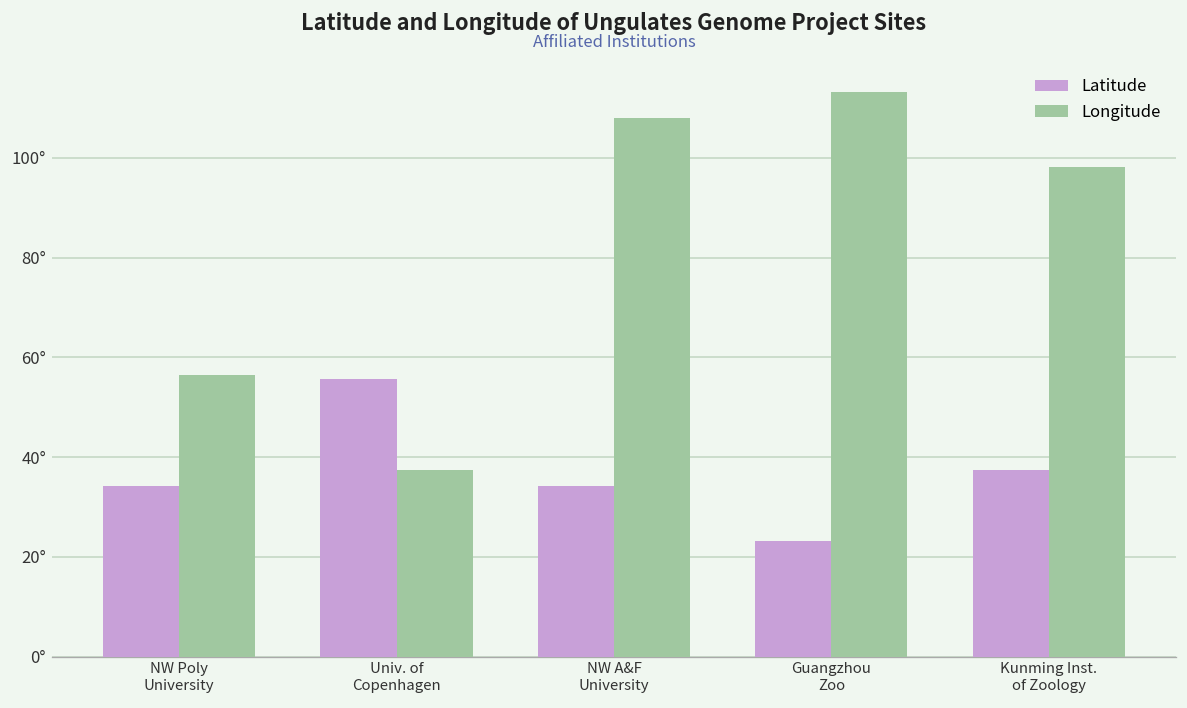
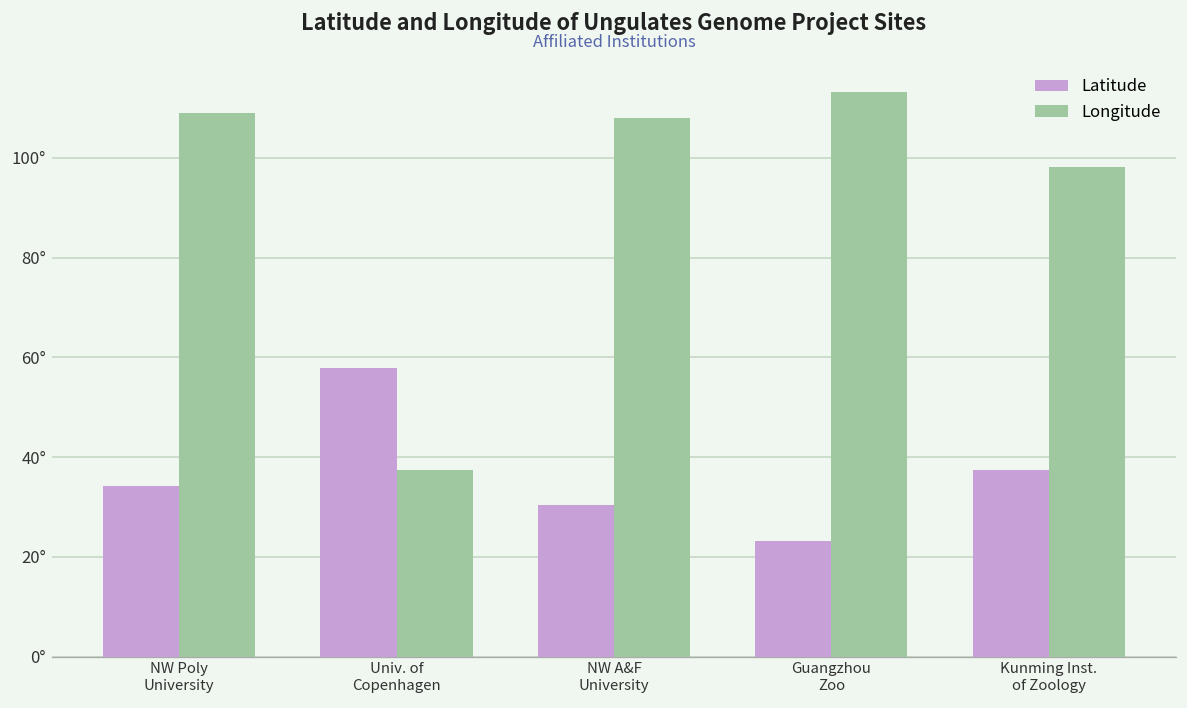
Longitude, NW Poly University: 56° -> 109°
Latitude, Univ. of Copenhagen: 56° -> 58°
Latitude, NW A&F University: 34° -> 30°
